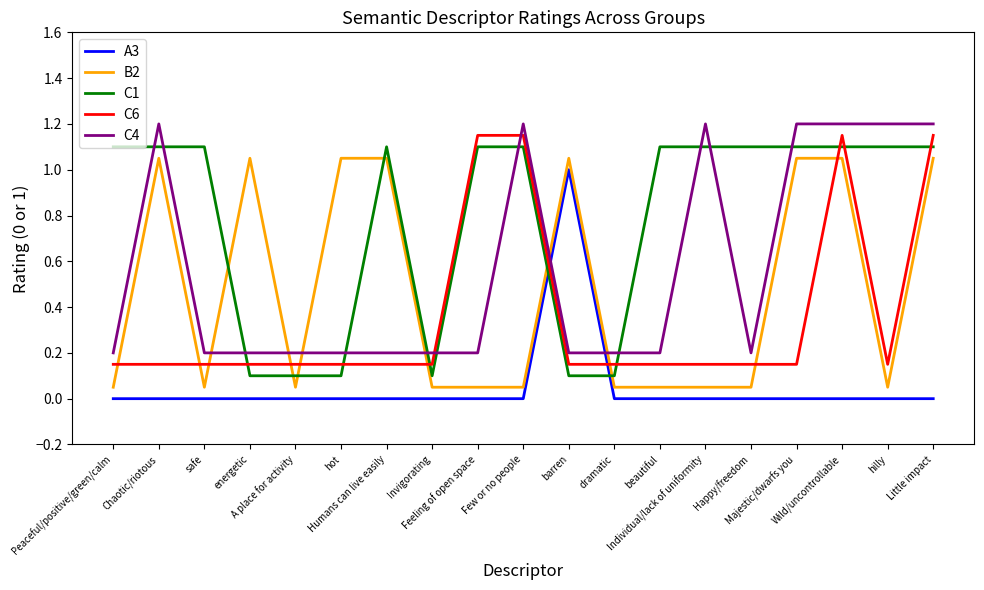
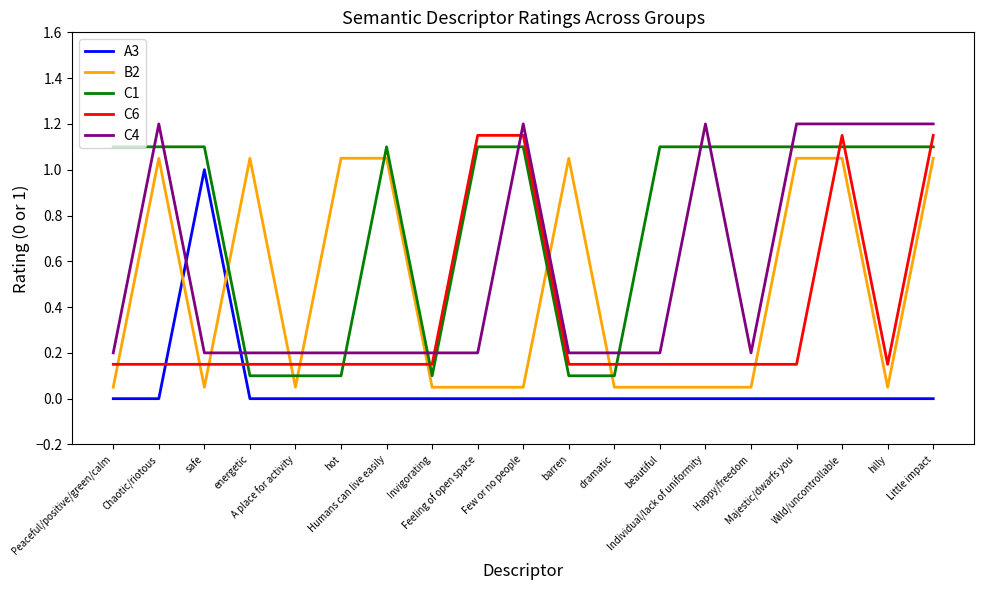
A3, safe: 0 -> 1
A3, barren: 1 -> 0
